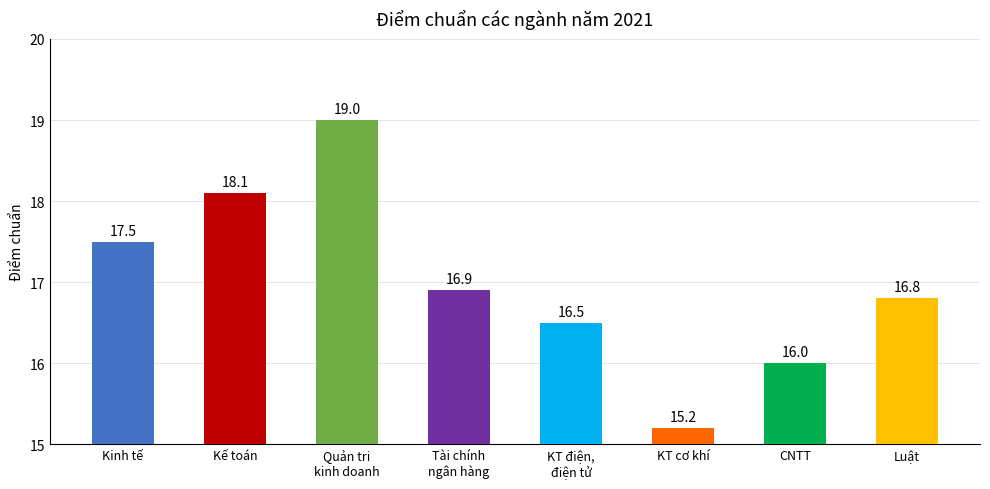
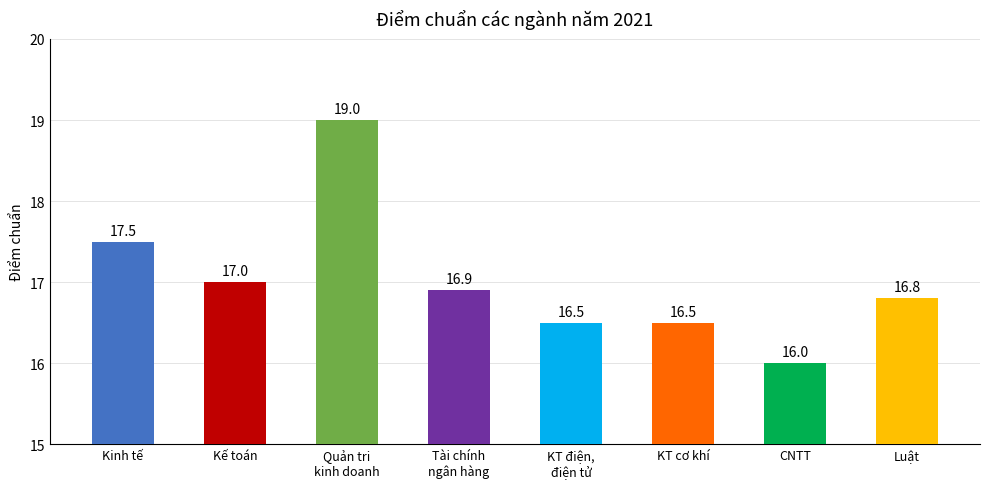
Kế toán: 18.1 -> 17.0
KT cơ khí: 15.2 -> 16.5
